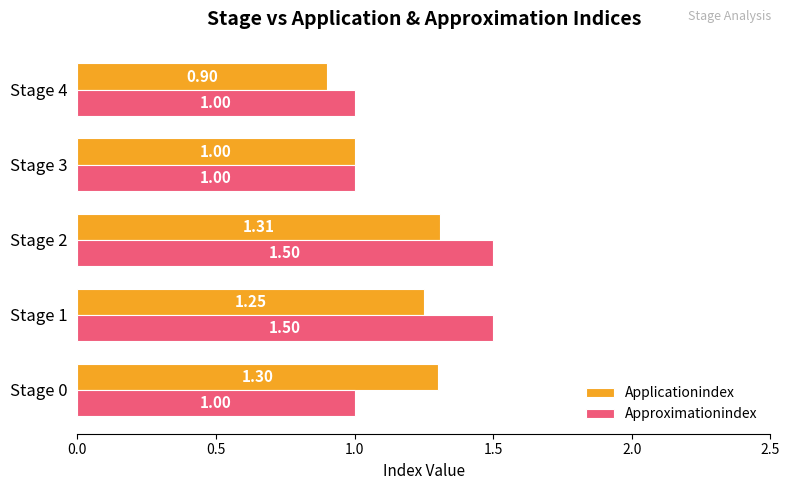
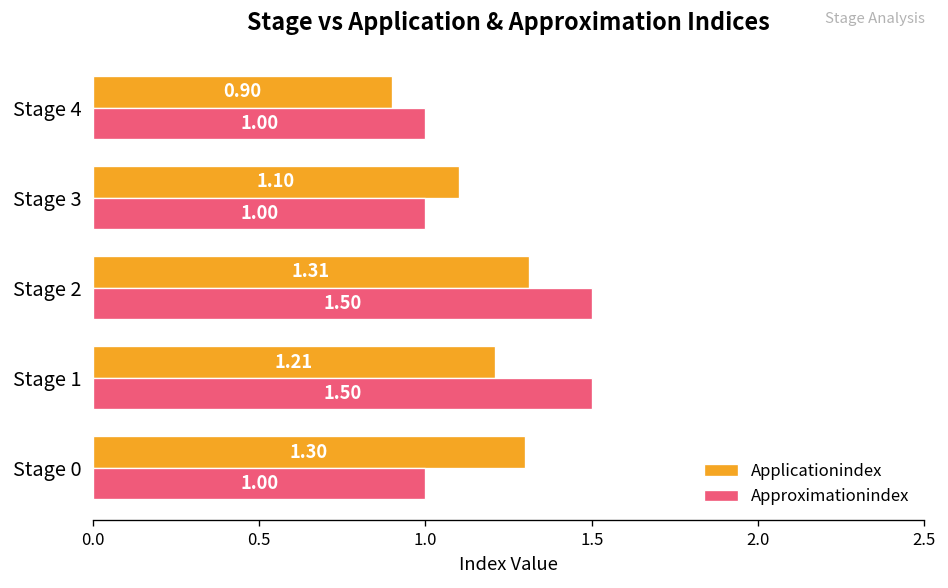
Applicationindex, Stage 3: 1.00 -> 1.10
Applicationindex, Stage 1: 1.25 -> 1.21
